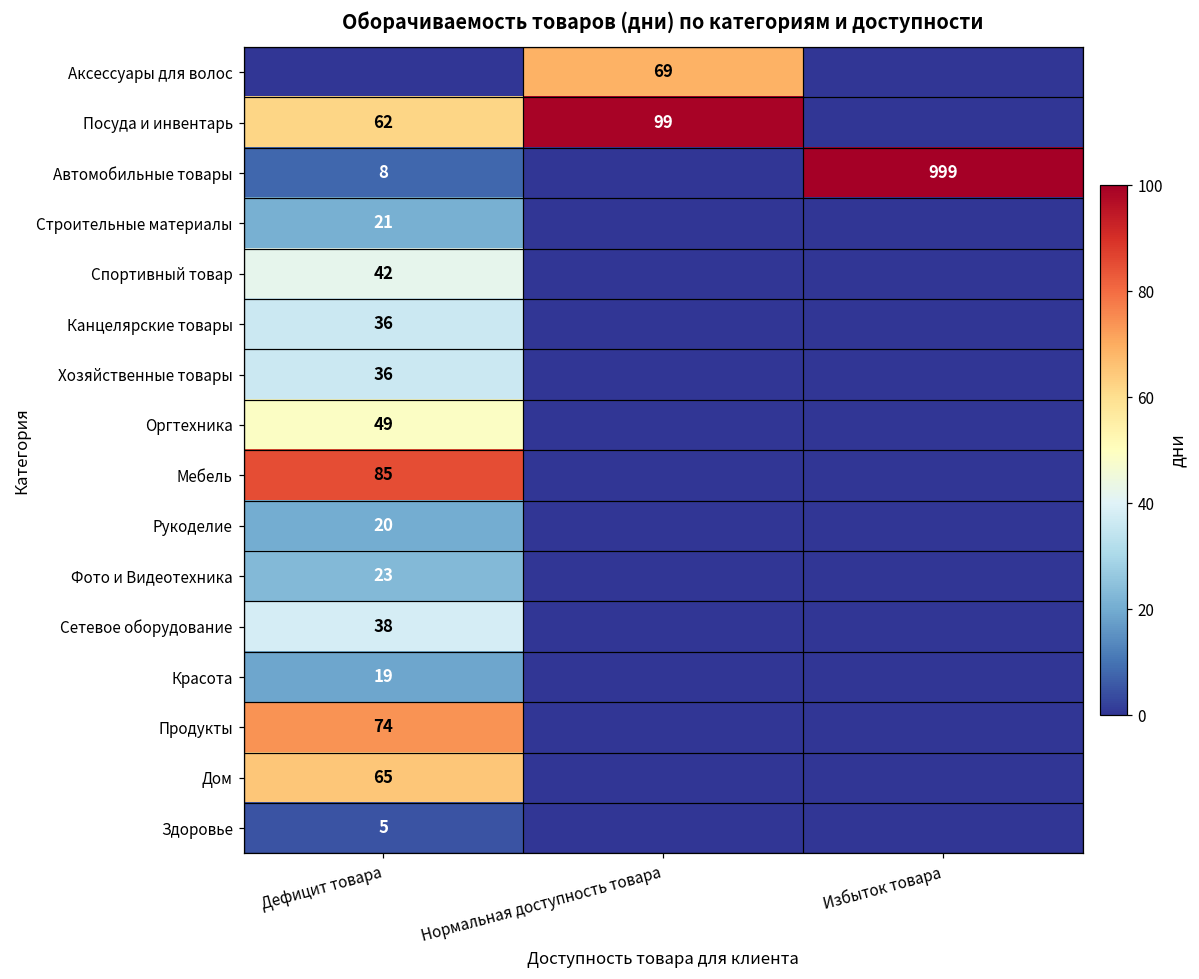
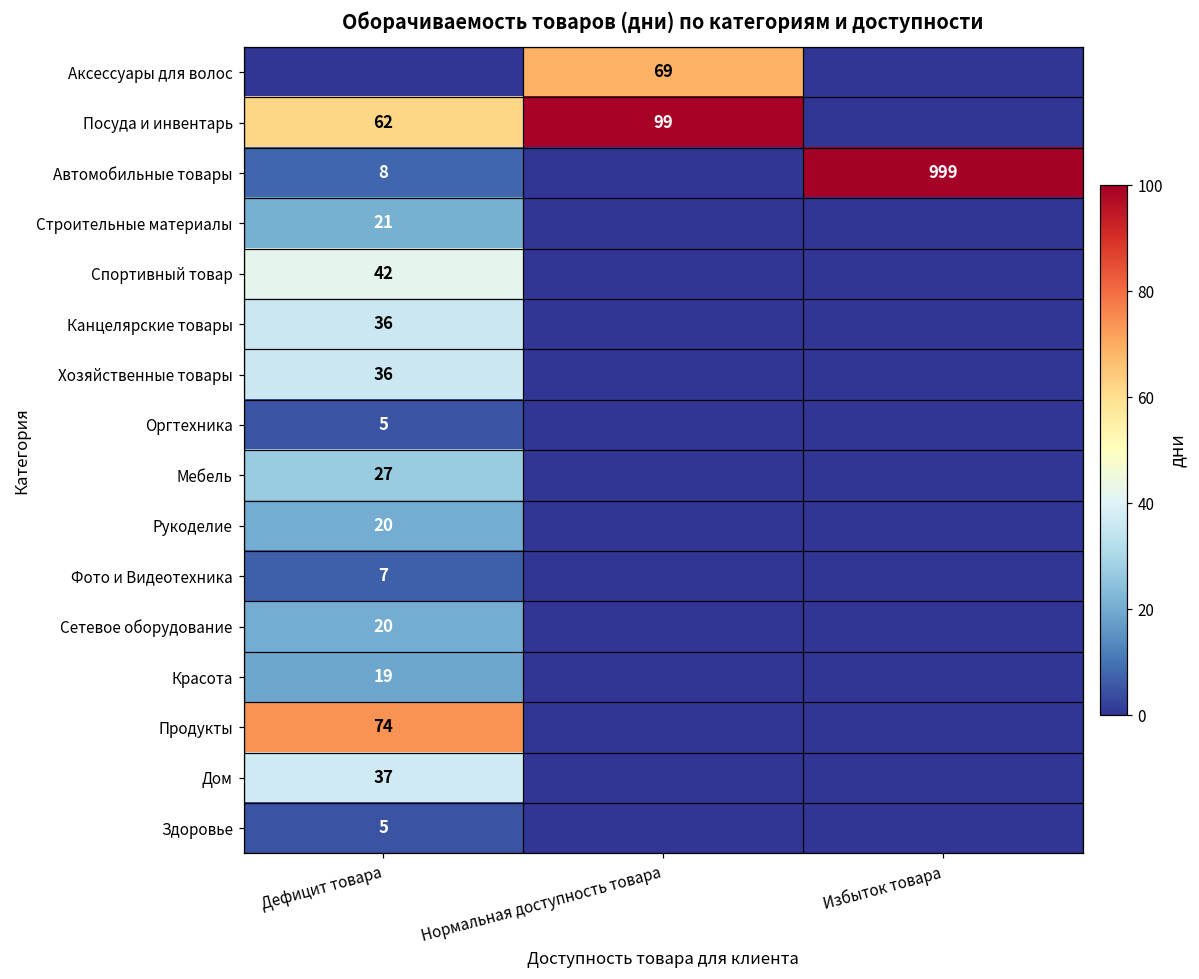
Оргтехника, Дефицит товара: 49 -> 5
Мебель, Дефицит товара: 85 -> 27
Фото и Видеотехника, Дефицит товара: 23 -> 7
Сетевое оборудование, Дефицит товара: 38 -> 20
Дом, Дефицит товара: 65 -> 37
